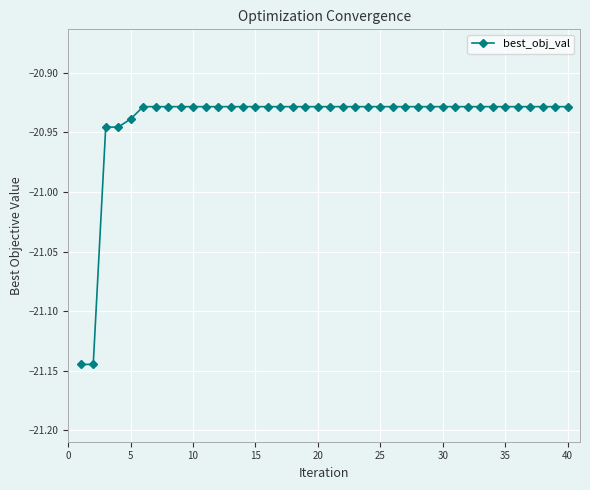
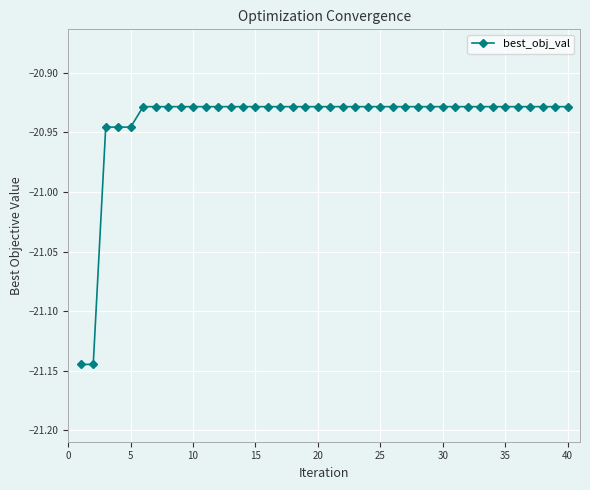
5: -20.939 -> -20.946
